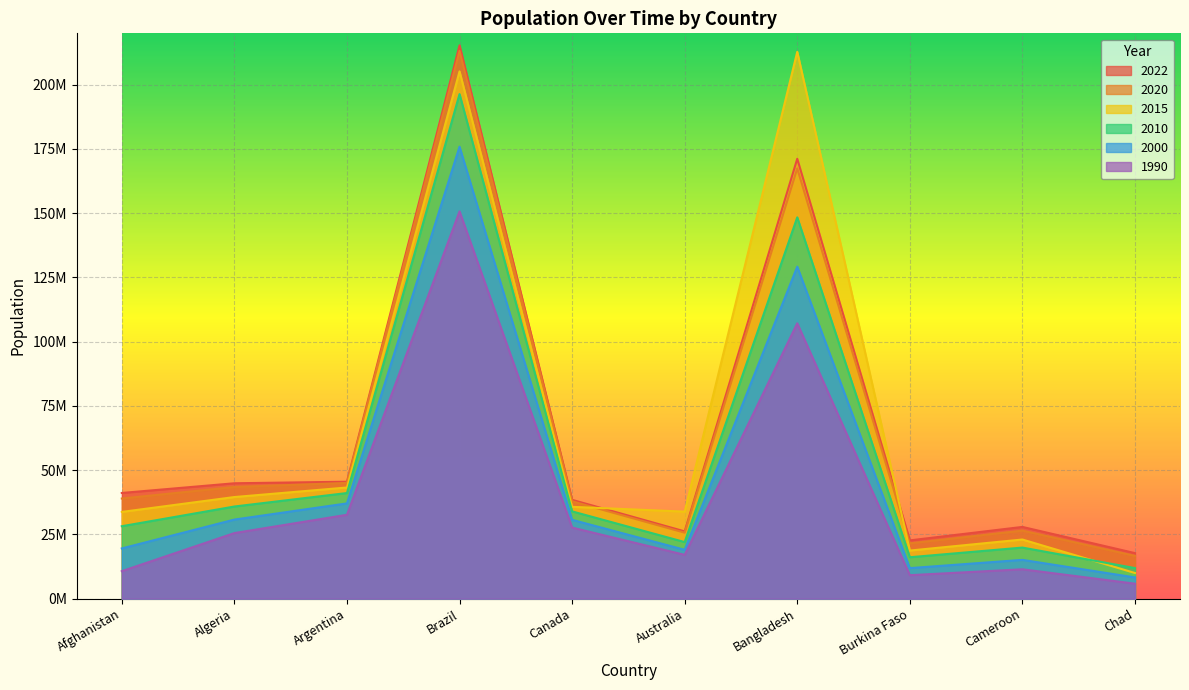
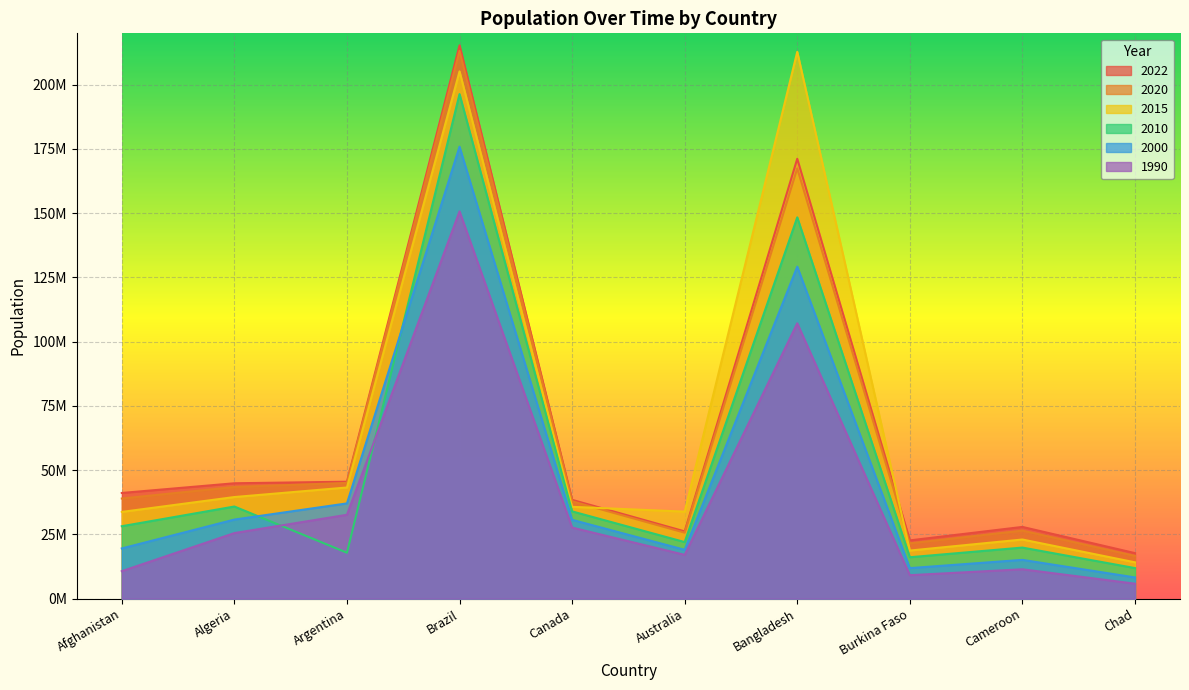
2010, Argentina: 41000000 -> 18000000
2015, Chad: 10000000 -> 14000000
